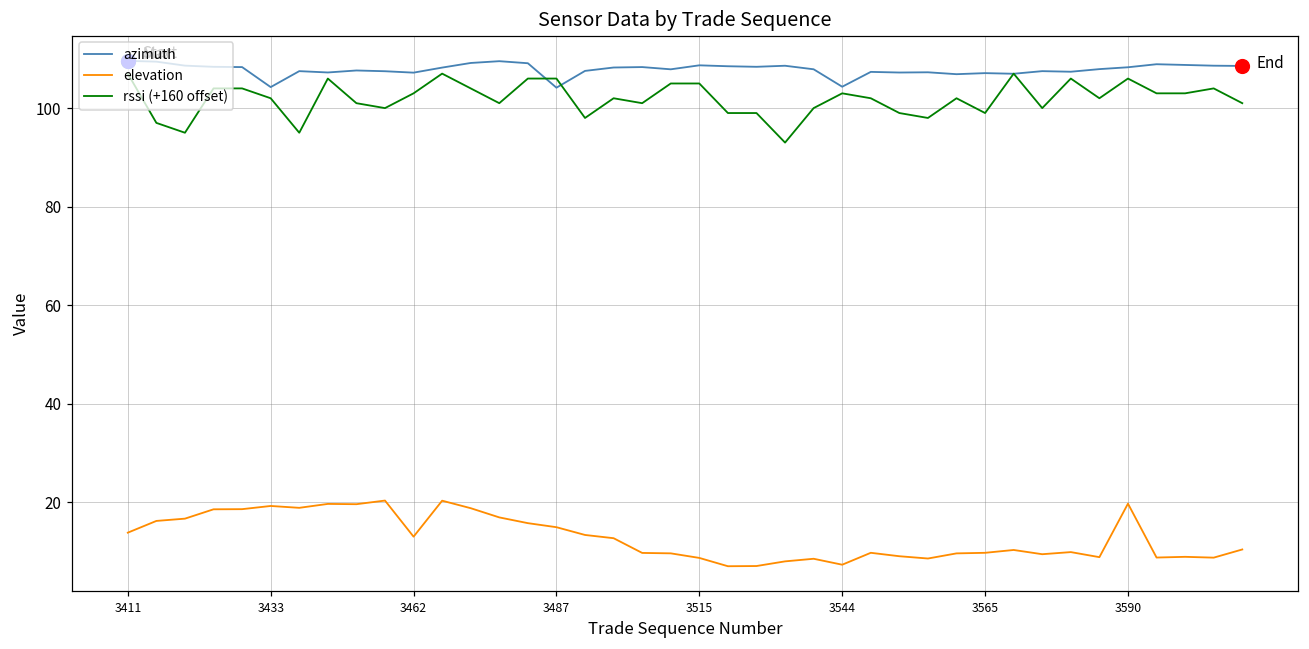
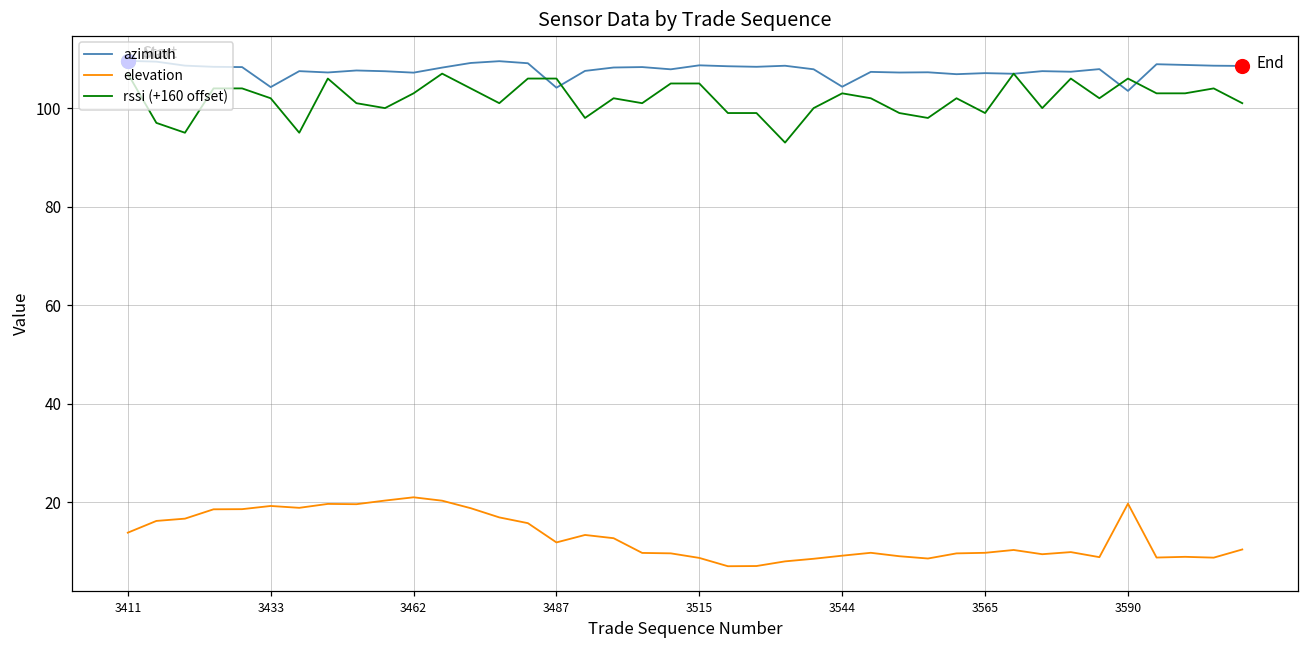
elevation, 3462: 13 -> 21
elevation, 3487: 15 -> 12
elevation, 3544: 7 -> 9
azimuth, 3590: 108 -> 103
